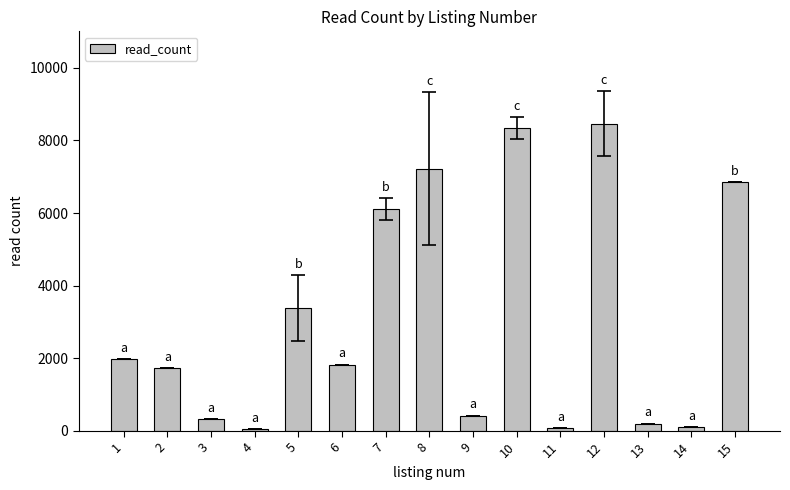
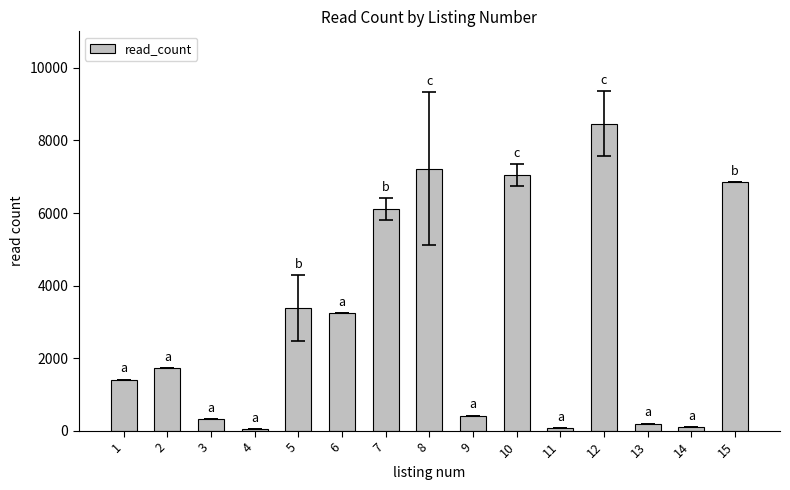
read_count, 1: 2000 -> 1400
read_count, 6: 1800 -> 3200
read_count, 10: 8300 -> 7000
